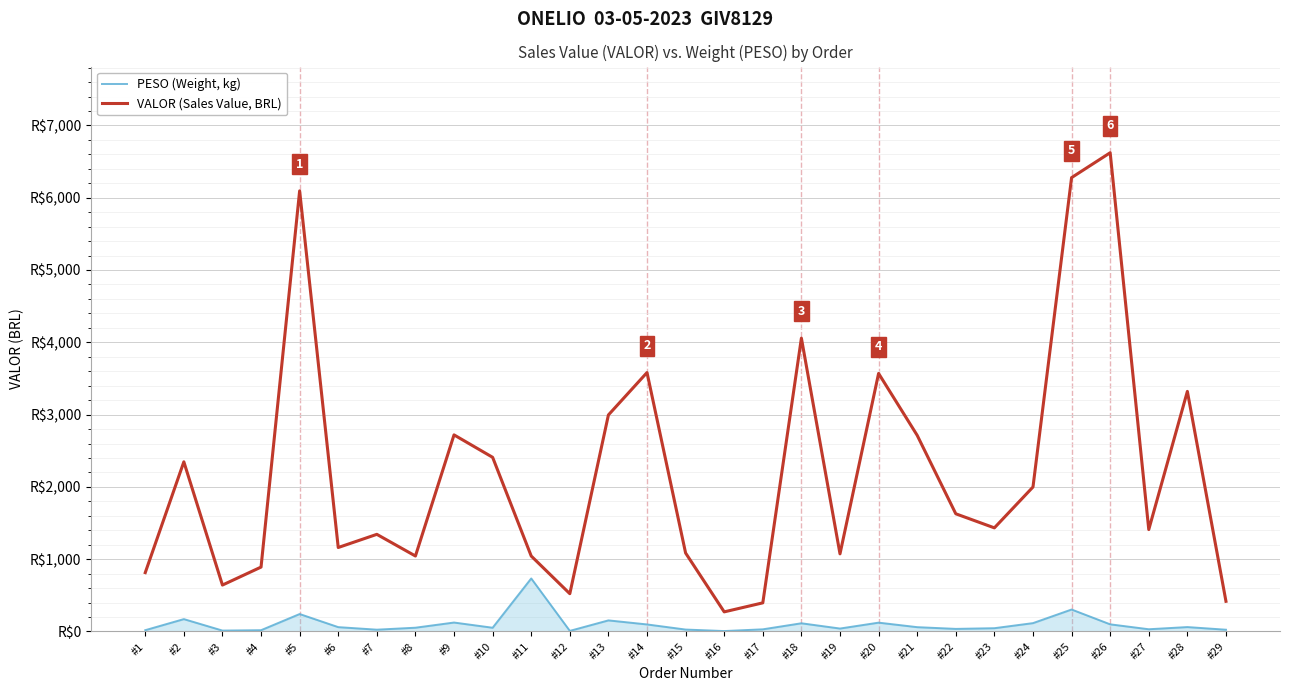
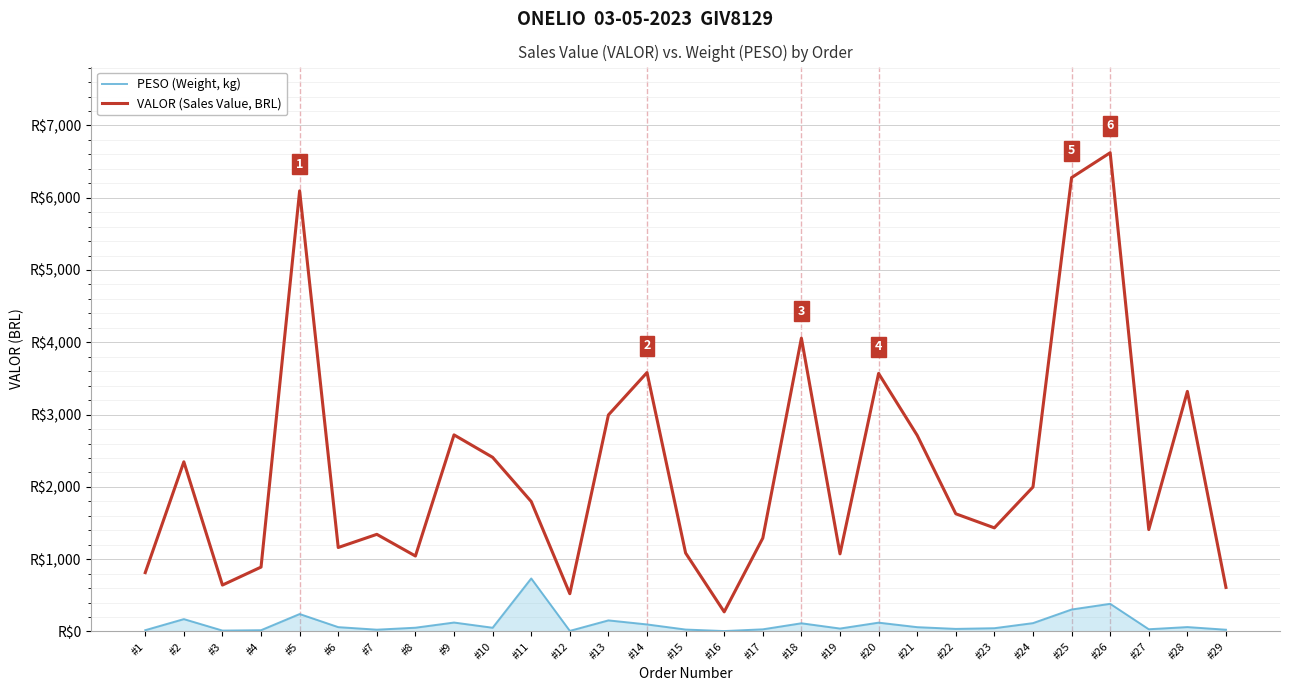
VALOR (Sales Value, BRL), #11: R$1,000 -> R$1,800
VALOR (Sales Value, BRL), #17: R$400 -> R$1,300
PESO (Weight, kg), #26: R$100 -> R$400
VALOR (Sales Value, BRL), #29: R$400 -> R$600
